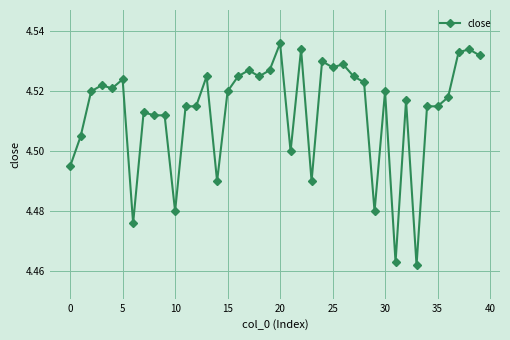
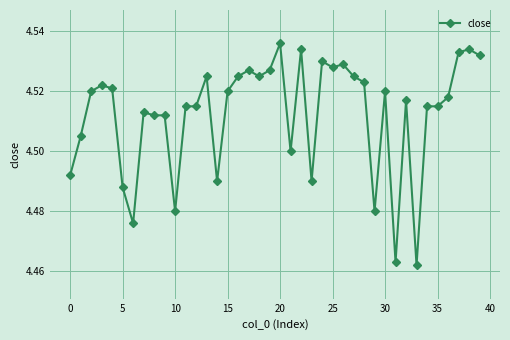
0: 4.495 -> 4.492
5: 4.524 -> 4.488
